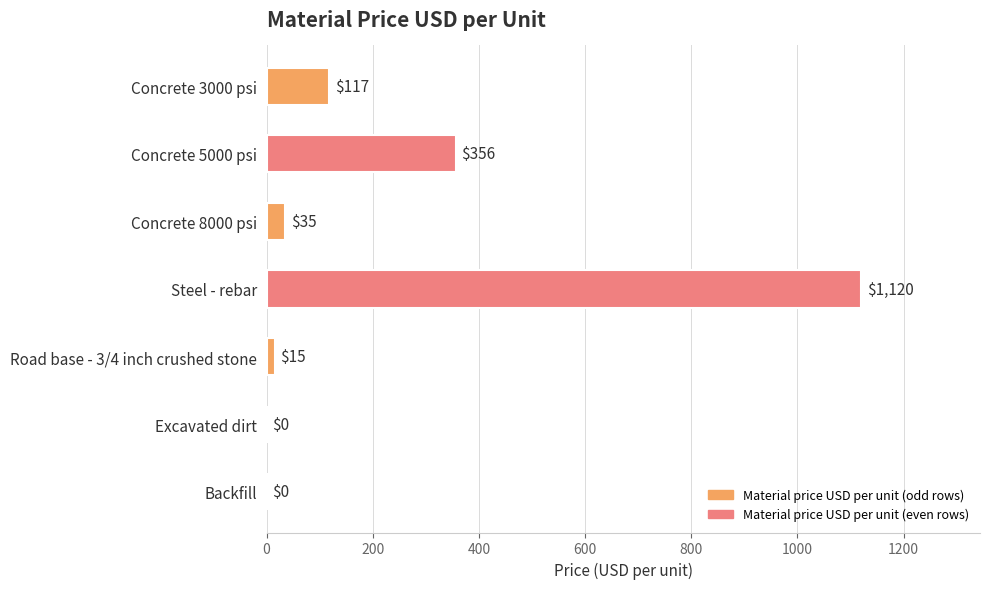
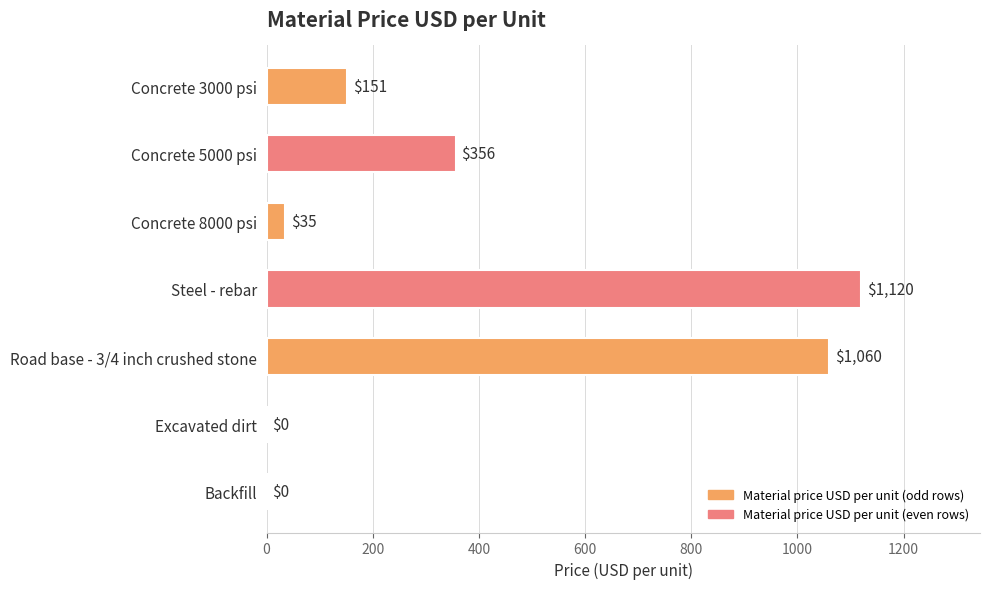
Concrete 3000 psi: $117 -> $151
Road base - 3/4 inch crushed stone: $15 -> $1,060
